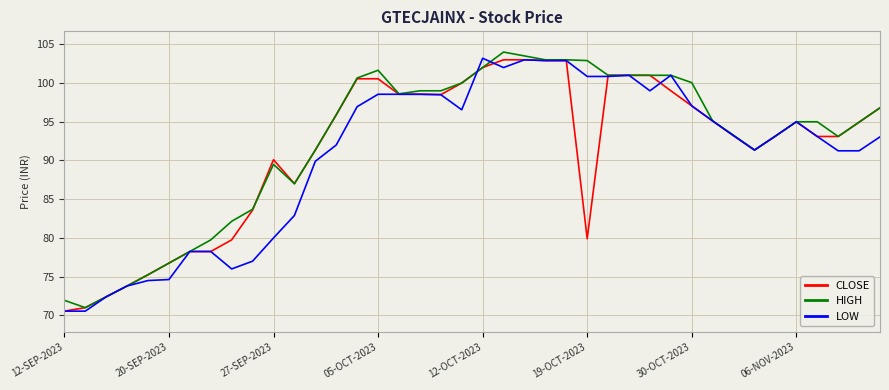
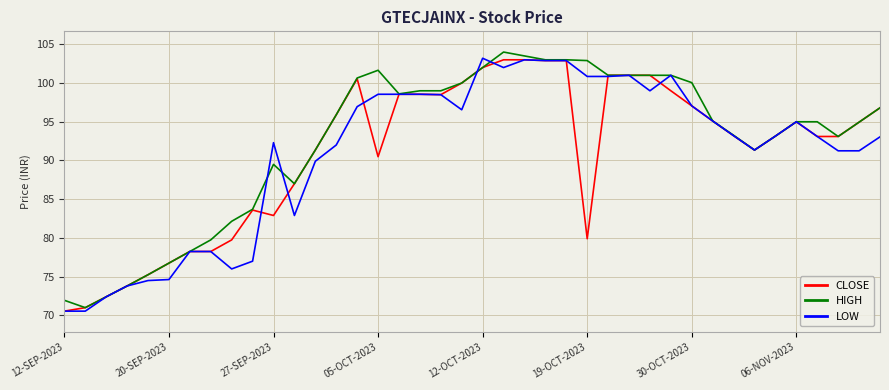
CLOSE, 27-SEP-2023: 90 -> 83
LOW, 27-SEP-2023: 80 -> 92
CLOSE, 05-OCT-2023: 101 -> 90
